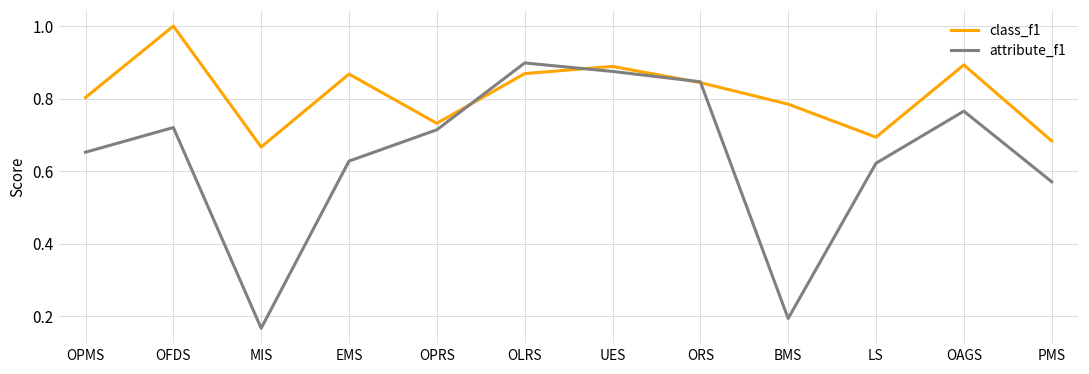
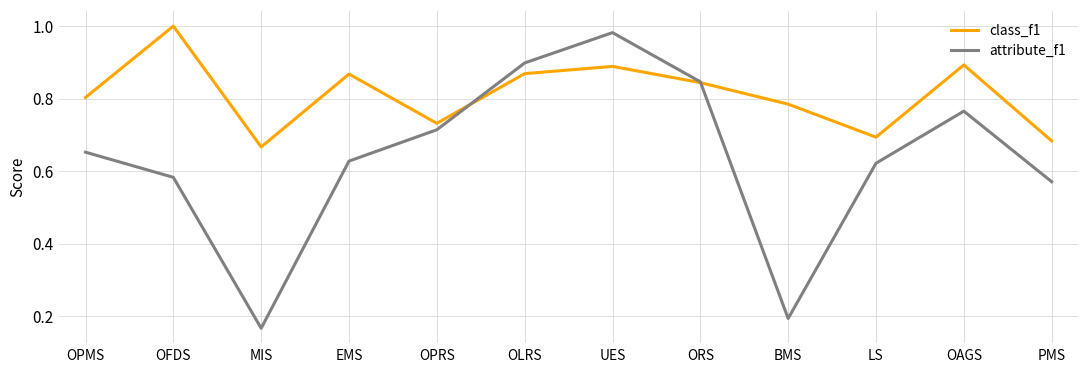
attribute_f1, OFDS: 0.72 -> 0.58
attribute_f1, UES: 0.88 -> 0.98
